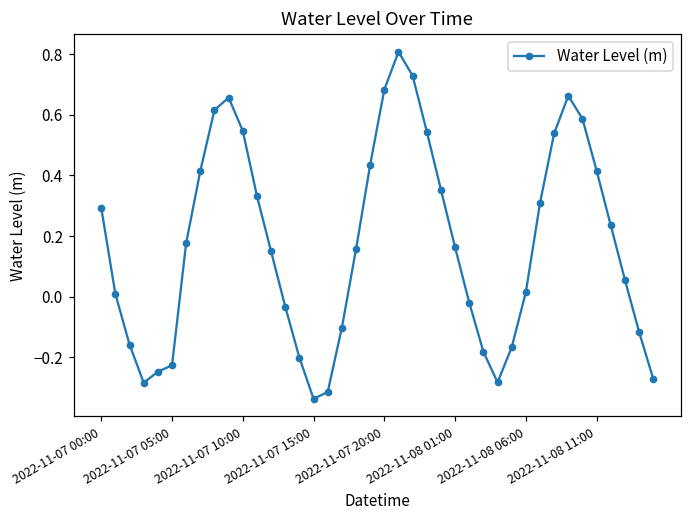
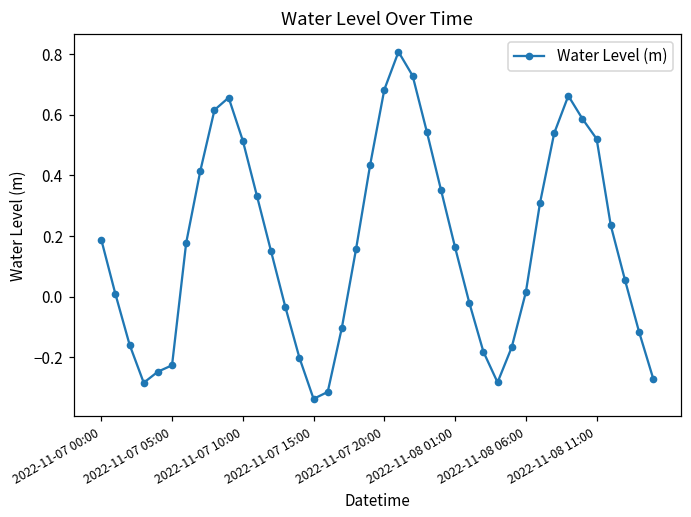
2022-11-07 00:00: 0.29 -> 0.19
2022-11-07 10:00: 0.55 -> 0.51
2022-11-08 11:00: 0.42 -> 0.52
